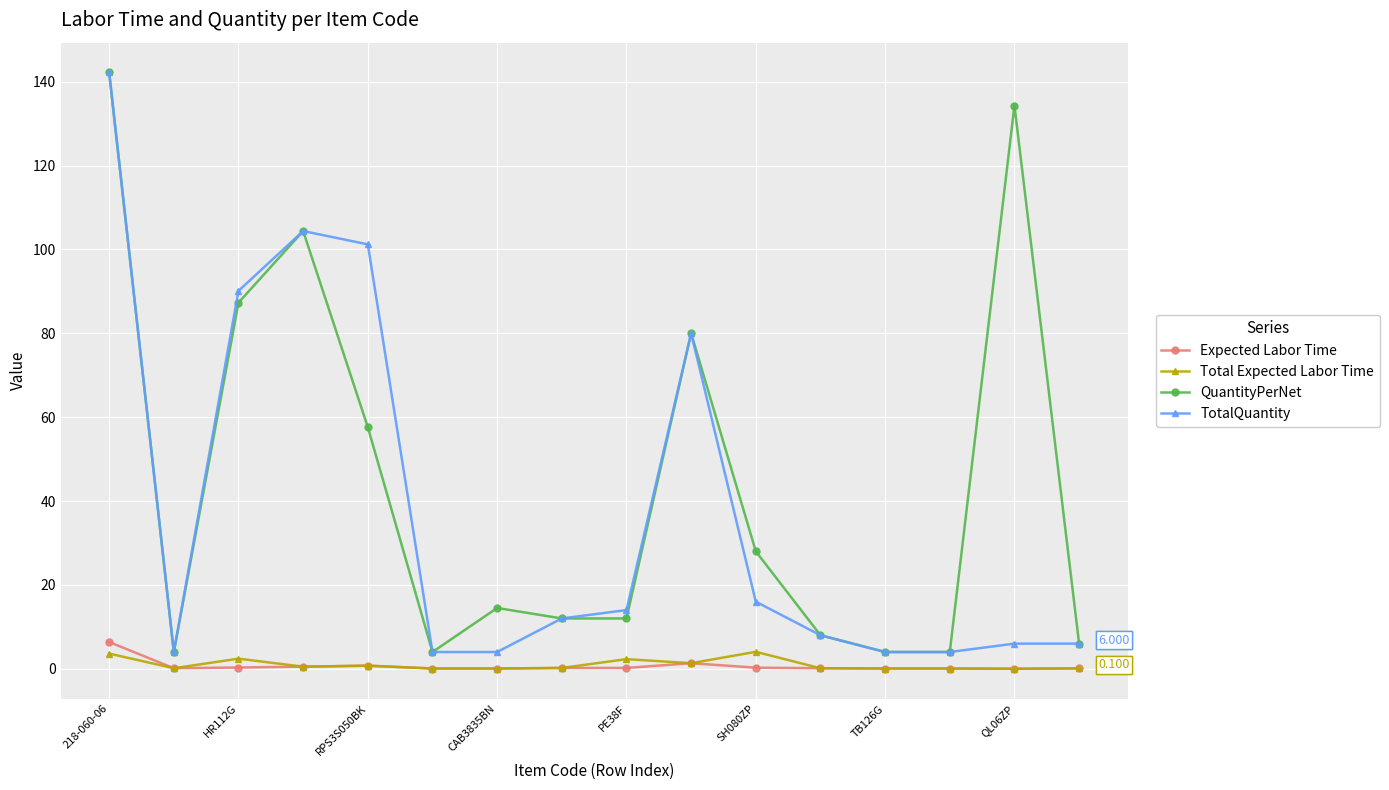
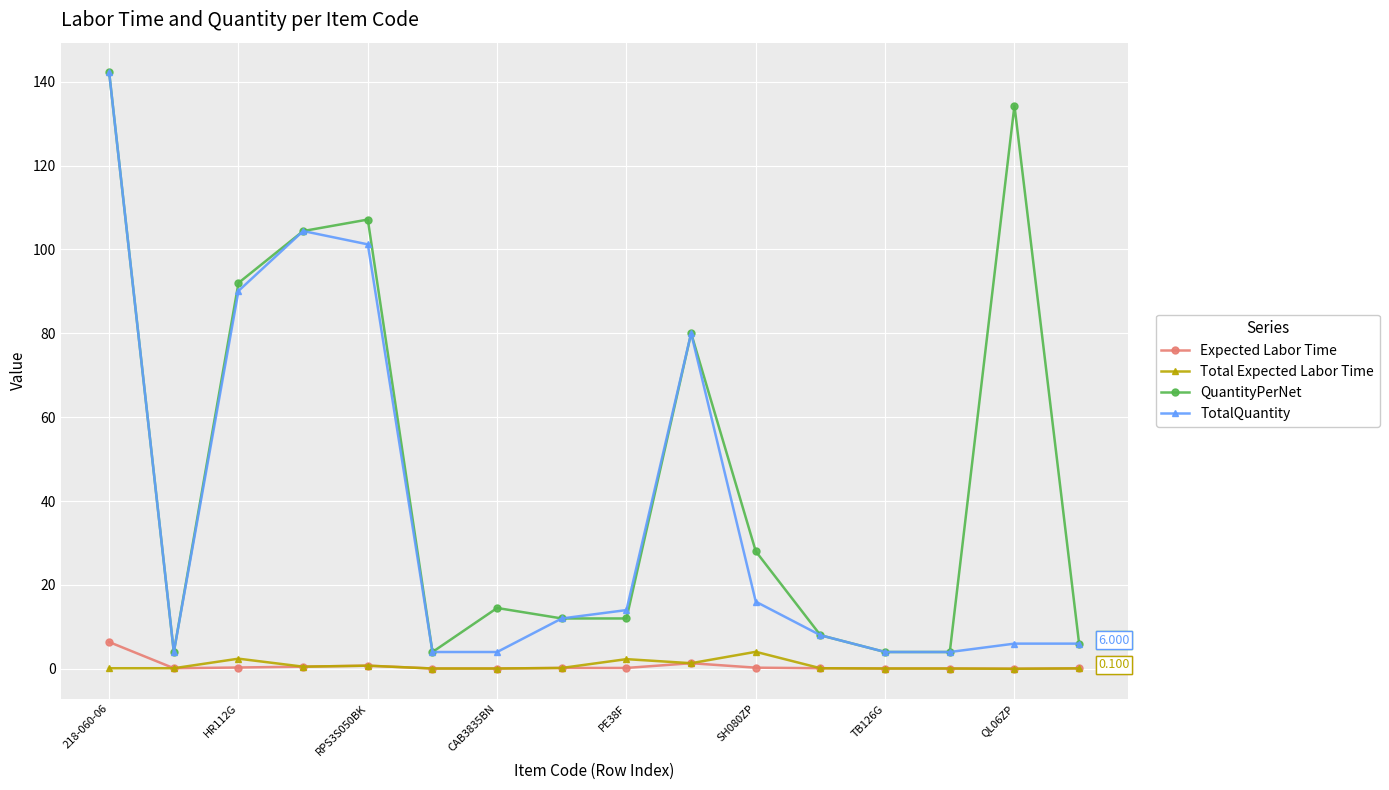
Total Expected Labor Time, 218-060-06: 4 -> 0
QuantityPerNet, HR112G: 87 -> 92
QuantityPerNet, RPS3S050BK: 58 -> 107
